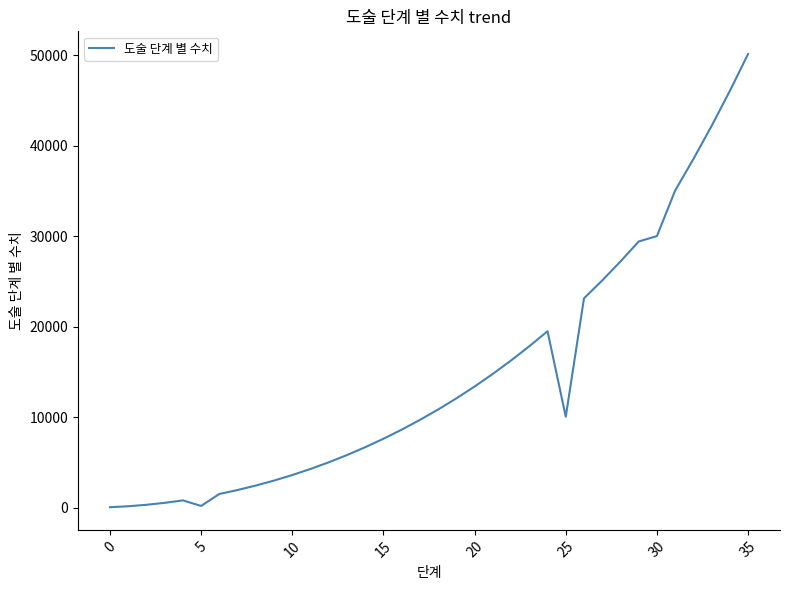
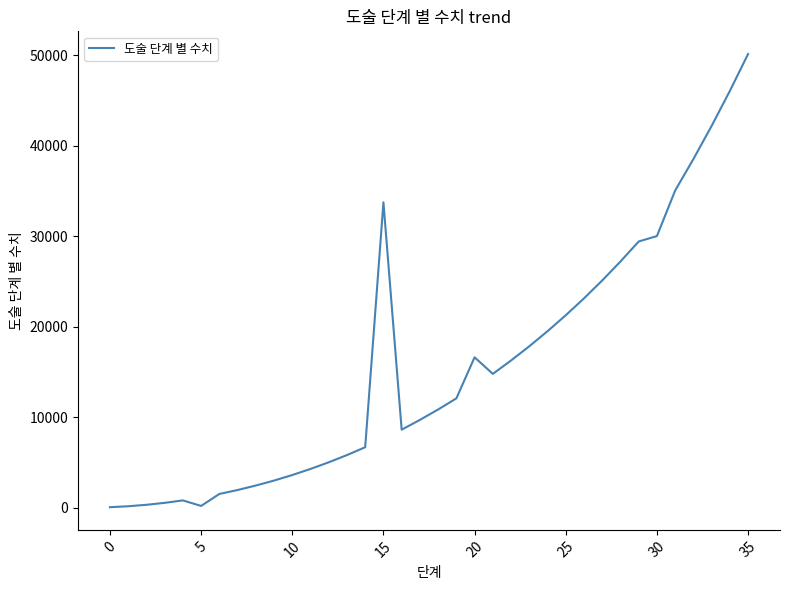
15: 8000 -> 34000
20: 13000 -> 17000
25: 10000 -> 21000
